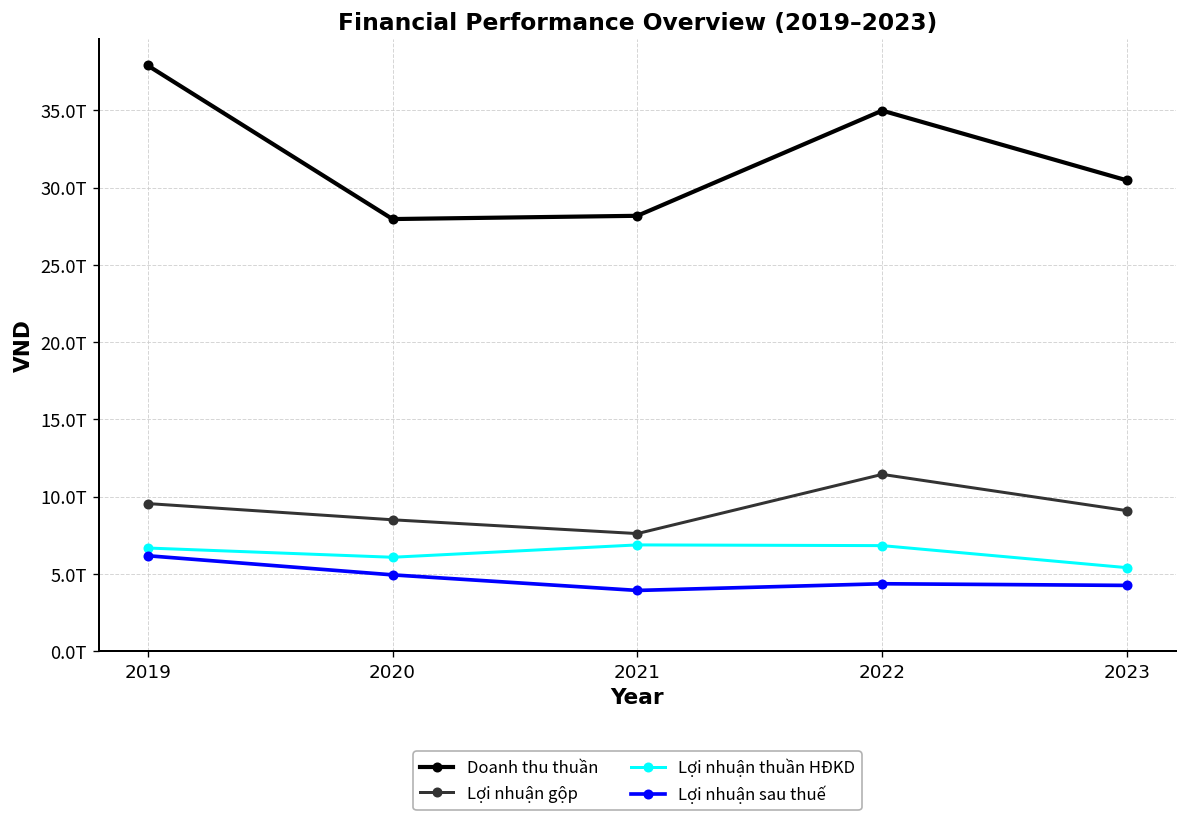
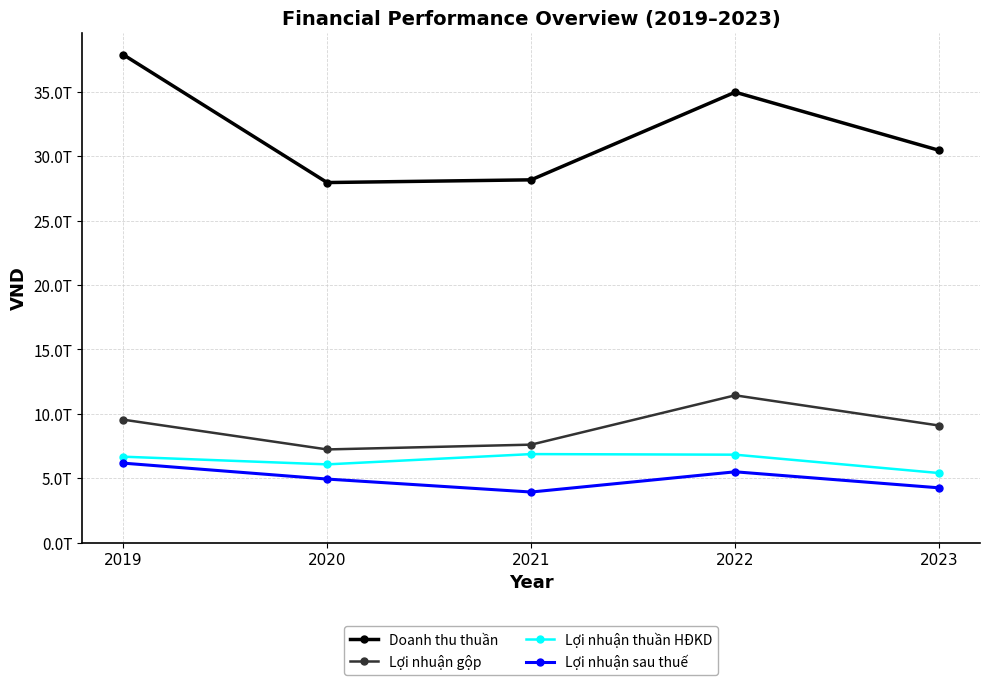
Lợi nhuận gộp, 2020: 8.5T -> 7.2T
Lợi nhuận sau thuế, 2022: 4.4T -> 5.5T
